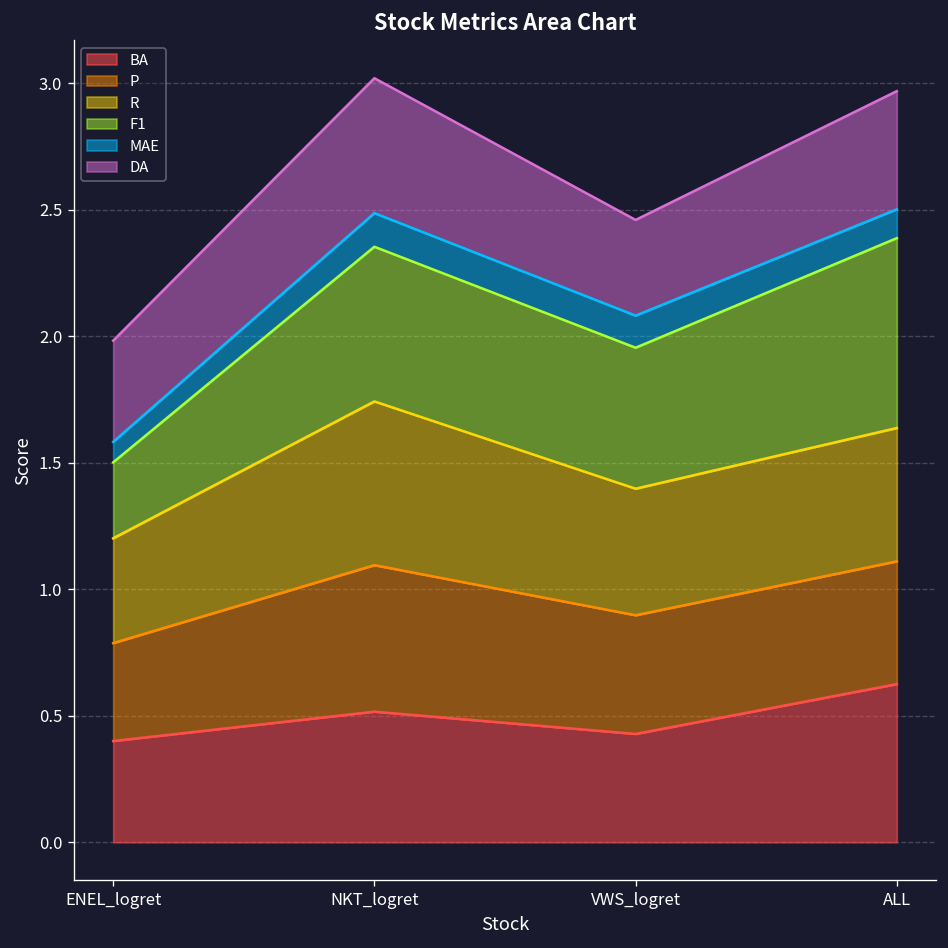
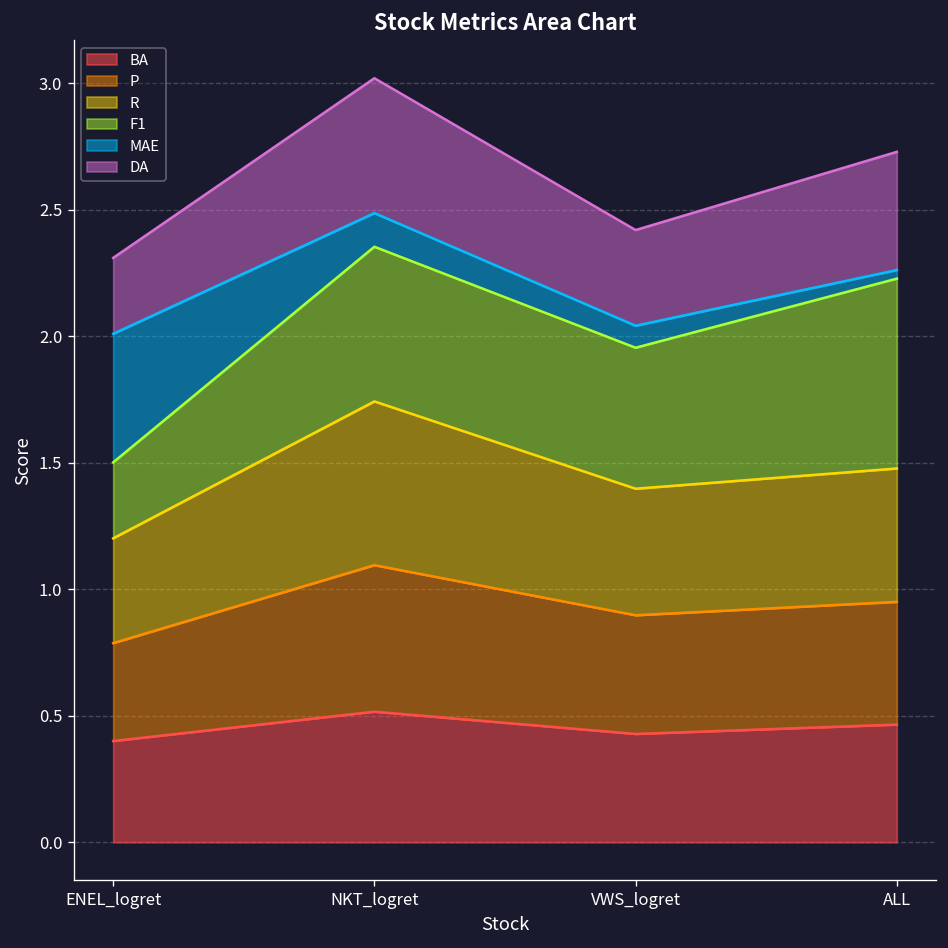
MAE, ENEL_logret: 0.08 -> 0.51
DA, ENEL_logret: 0.4 -> 0.3
MAE, VWS_logret: 0.13 -> 0.09
BA, ALL: 0.63 -> 0.47
MAE, ALL: 0.11 -> 0.03
